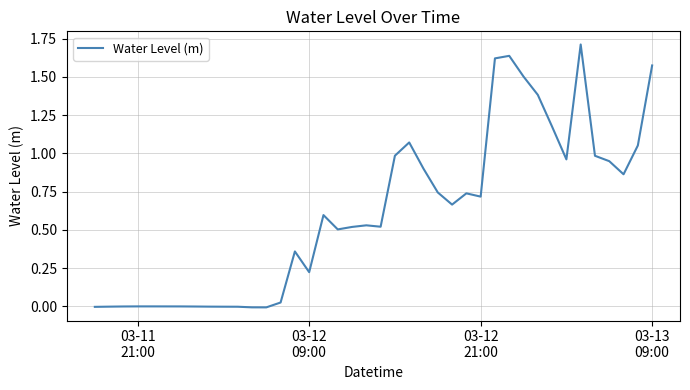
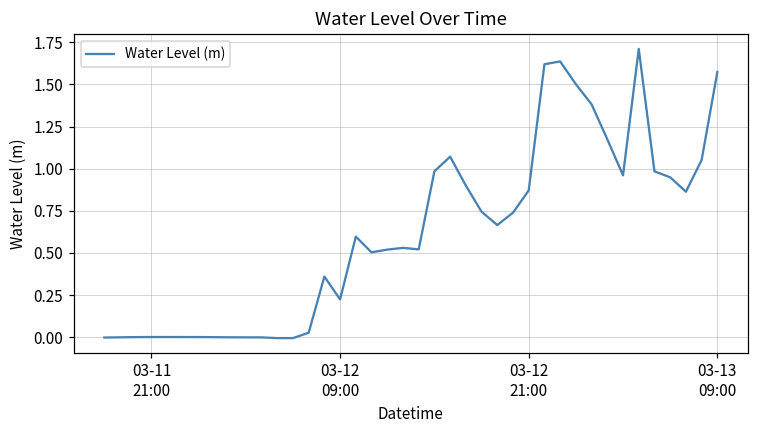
03-12 21:00: 0.72 -> 0.87
